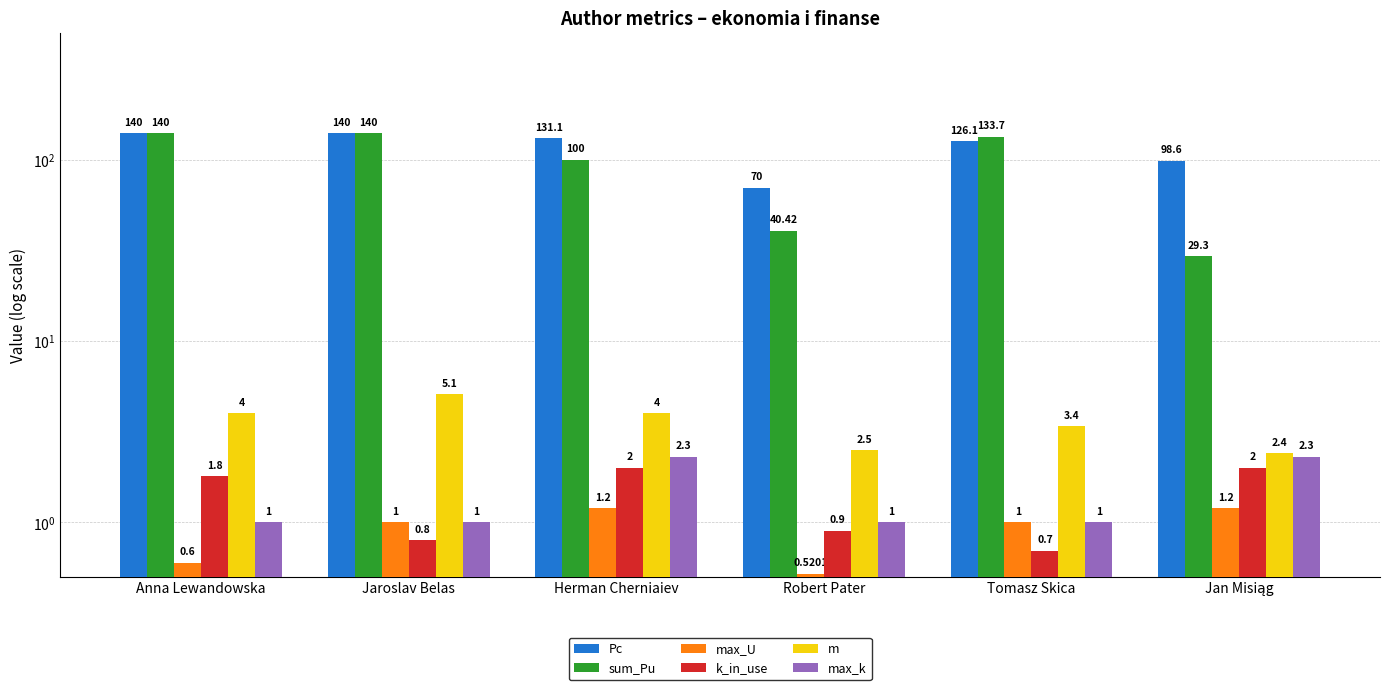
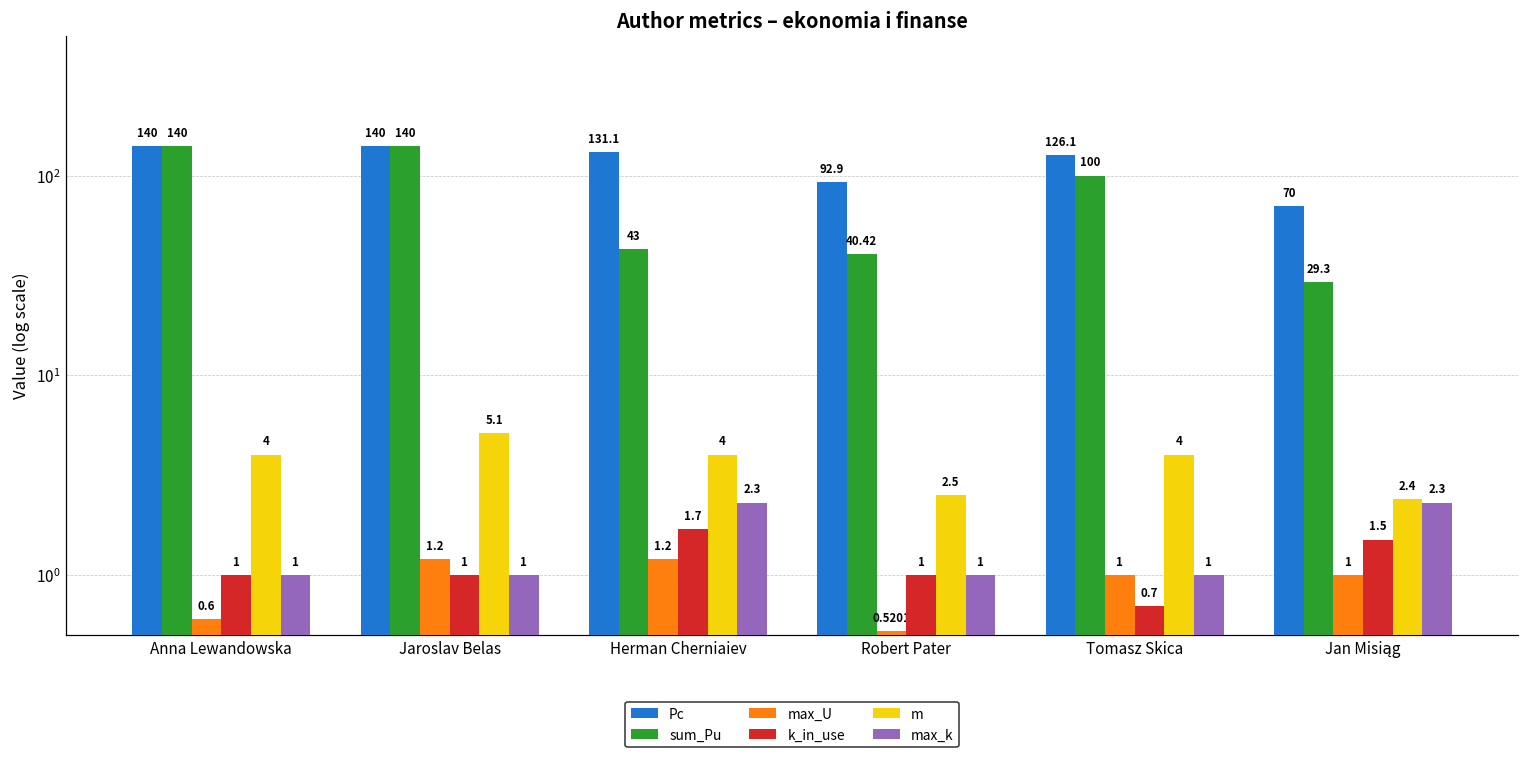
k_in_use, Anna Lewandowska: 1.8 -> 1
max_U, Jaroslav Belas: 1 -> 1.2
k_in_use, Jaroslav Belas: 0.8 -> 1
sum_Pu, Herman Cherniaiev: 100 -> 43
k_in_use, Herman Cherniaiev: 2 -> 1.7
Pc, Robert Pater: 70 -> 92.9
k_in_use, Robert Pater: 0.9 -> 1
sum_Pu, Tomasz Skica: 133.7 -> 100
m, Tomasz Skica: 3.4 -> 4
Pc, Jan Misiąg: 98.6 -> 70
max_U, Jan Misiąg: 1.2 -> 1
k_in_use, Jan Misiąg: 2 -> 1.5
